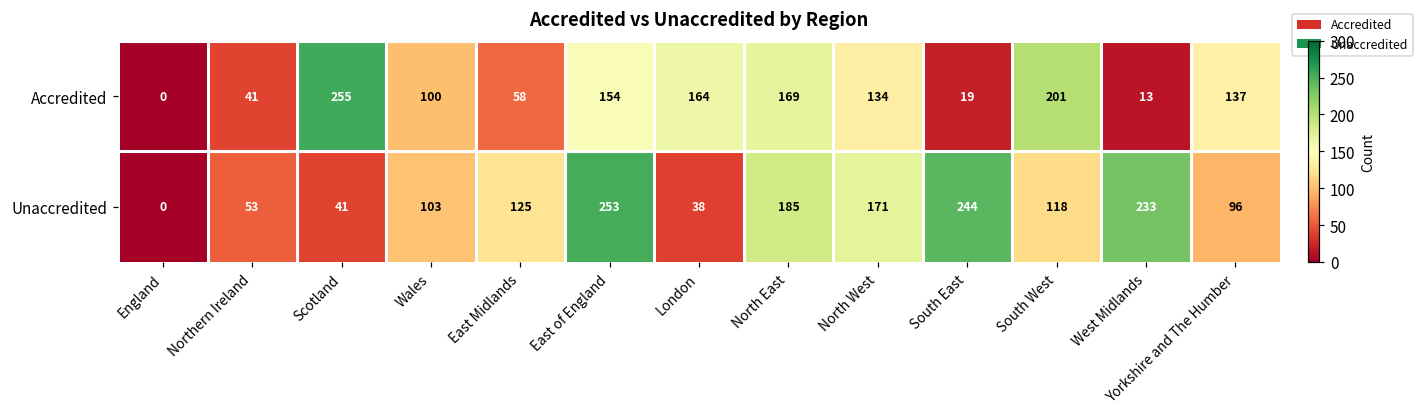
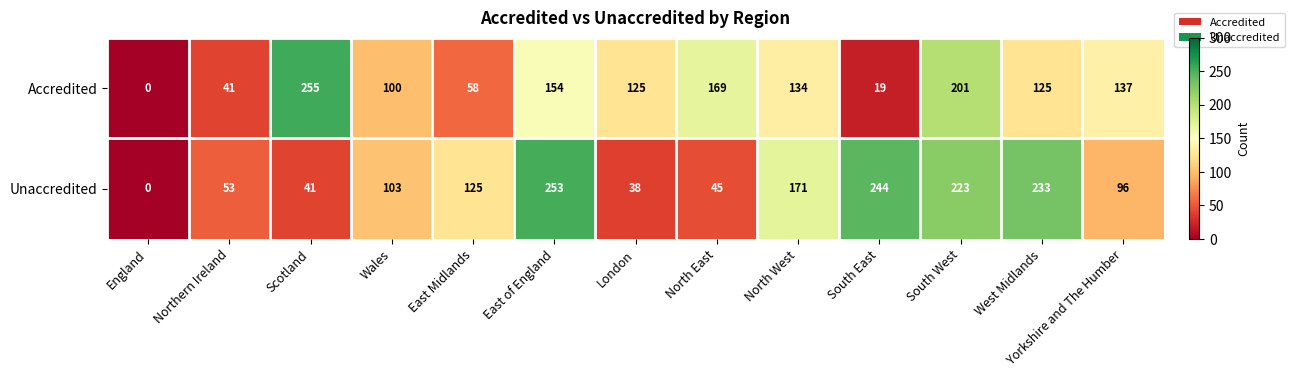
Accredited, London: 164 -> 125
Accredited, West Midlands: 13 -> 125
Unaccredited, North East: 185 -> 45
Unaccredited, South West: 118 -> 223
